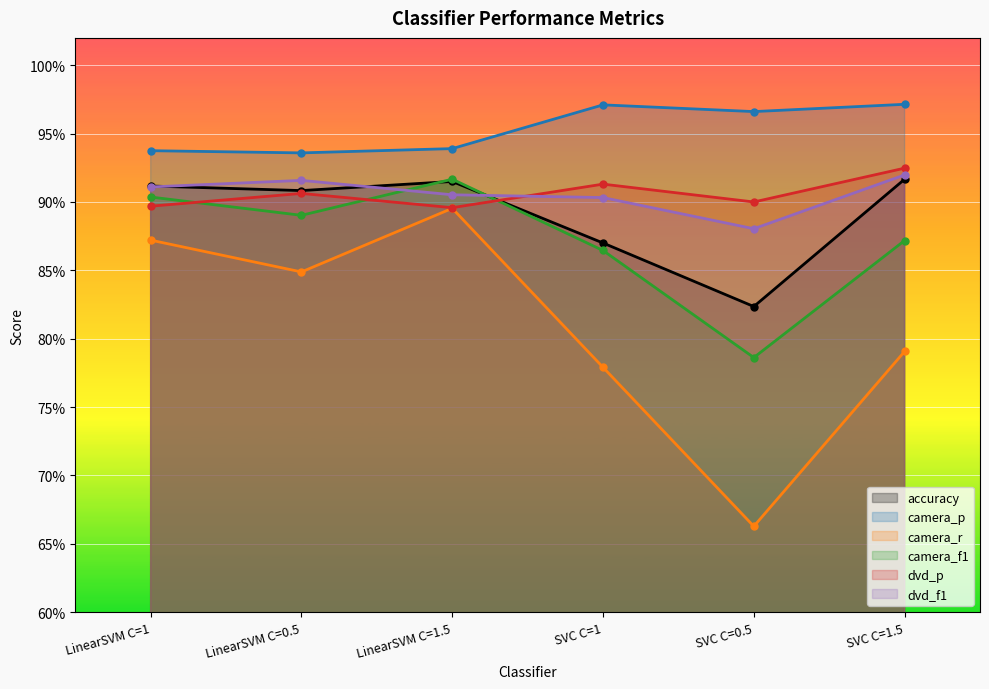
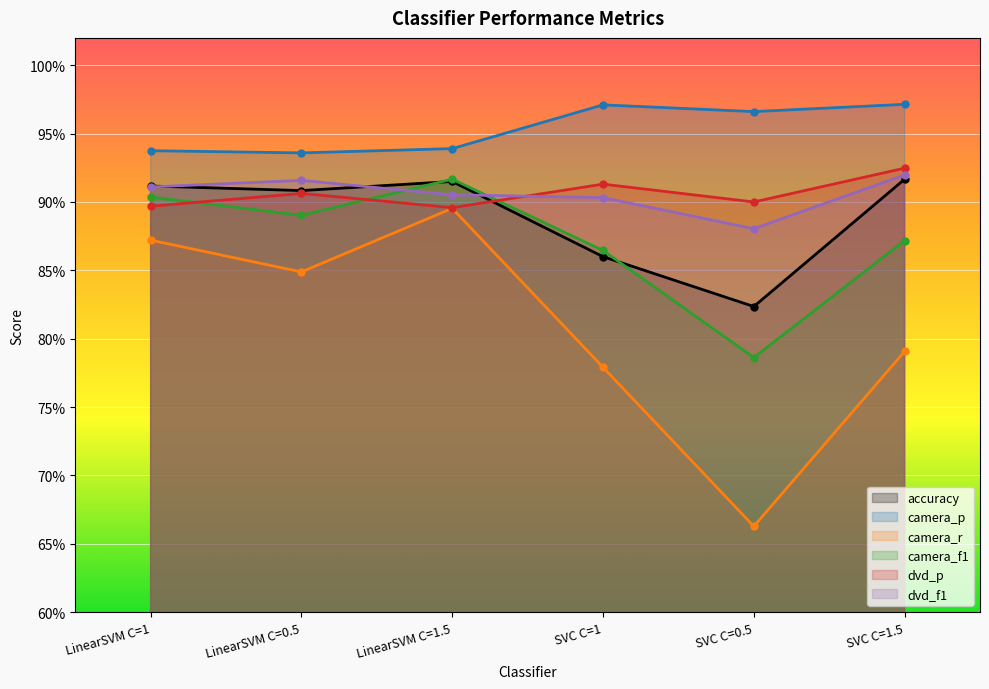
accuracy, SVC C=1: 87.0% -> 86.0%
